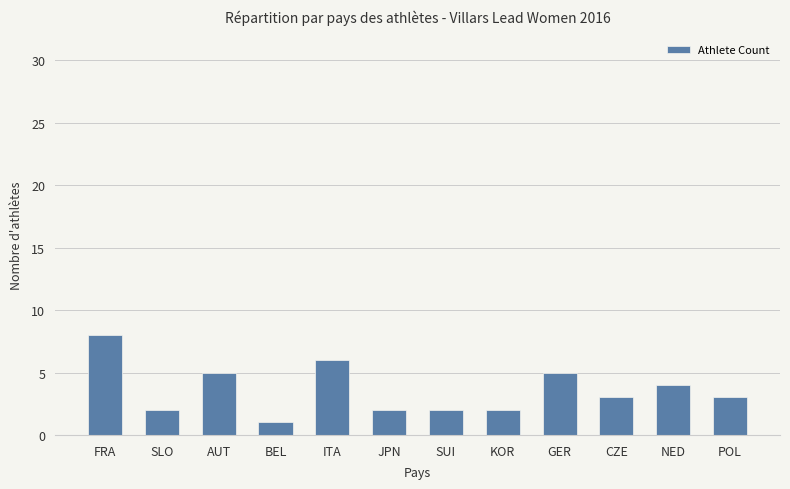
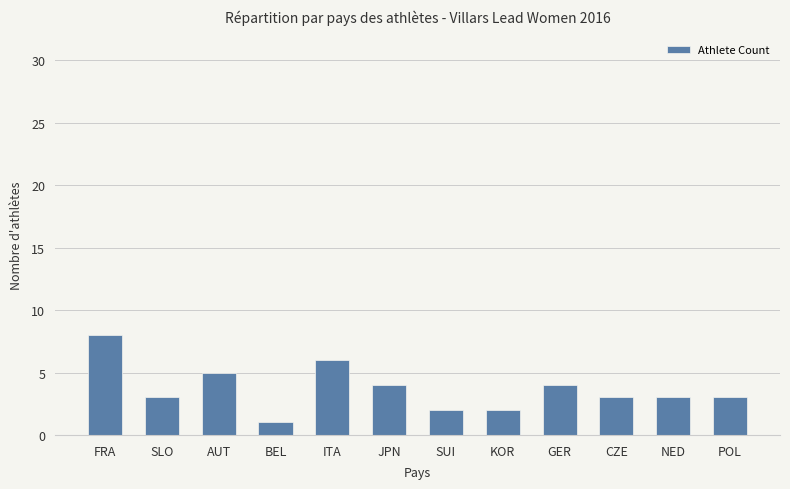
SLO: 2 -> 3
JPN: 2 -> 4
GER: 5 -> 4
NED: 4 -> 3
